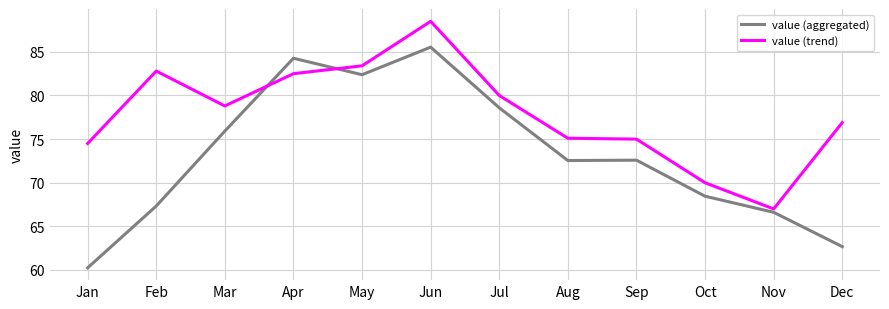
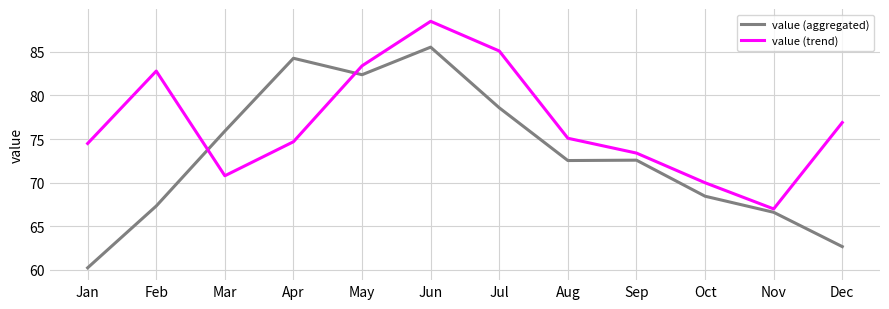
value (trend), Mar: 79 -> 71
value (trend), Apr: 83 -> 75
value (trend), Jul: 80 -> 85
value (trend), Sep: 75 -> 73
